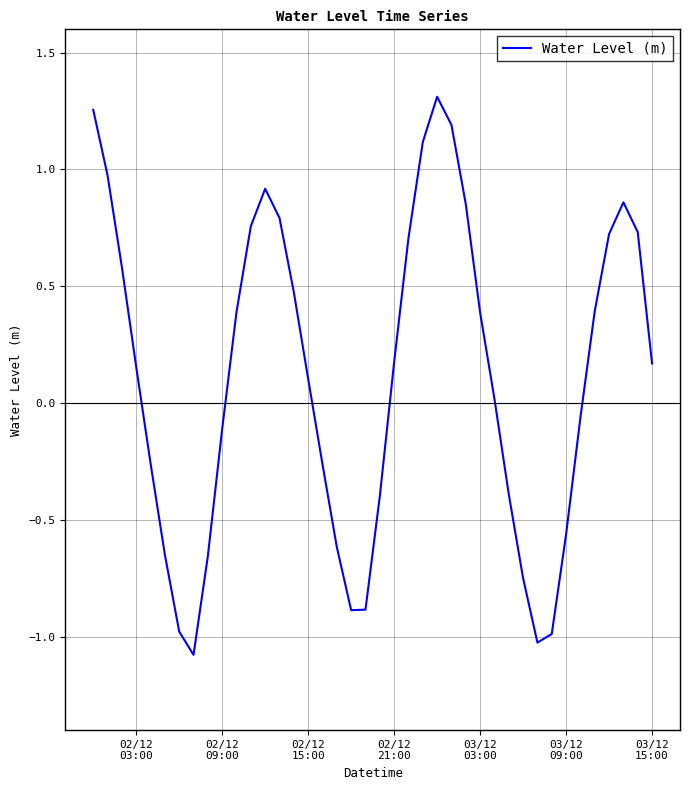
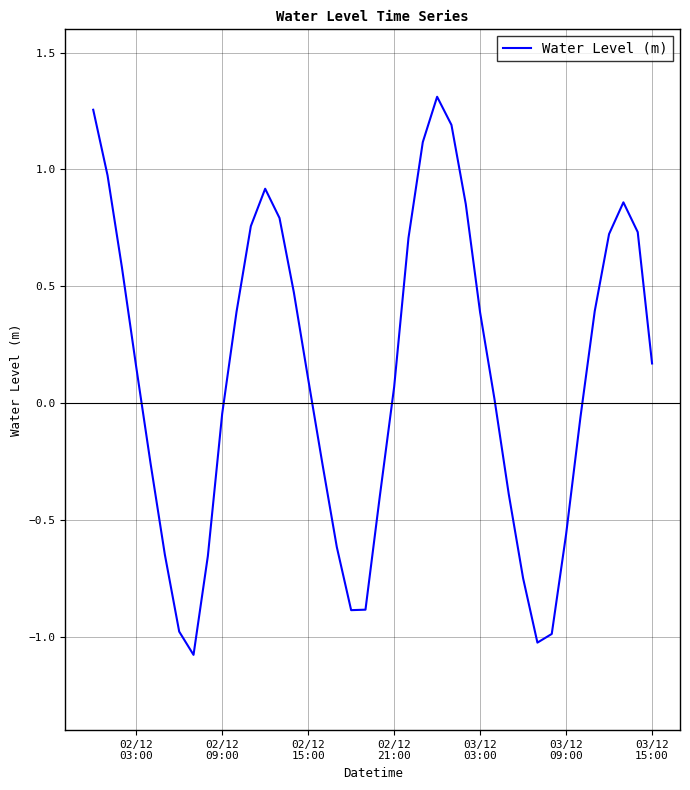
02/12 09:00: -0.11 -> -0.05
02/12 21:00: 0.17 -> 0.07
